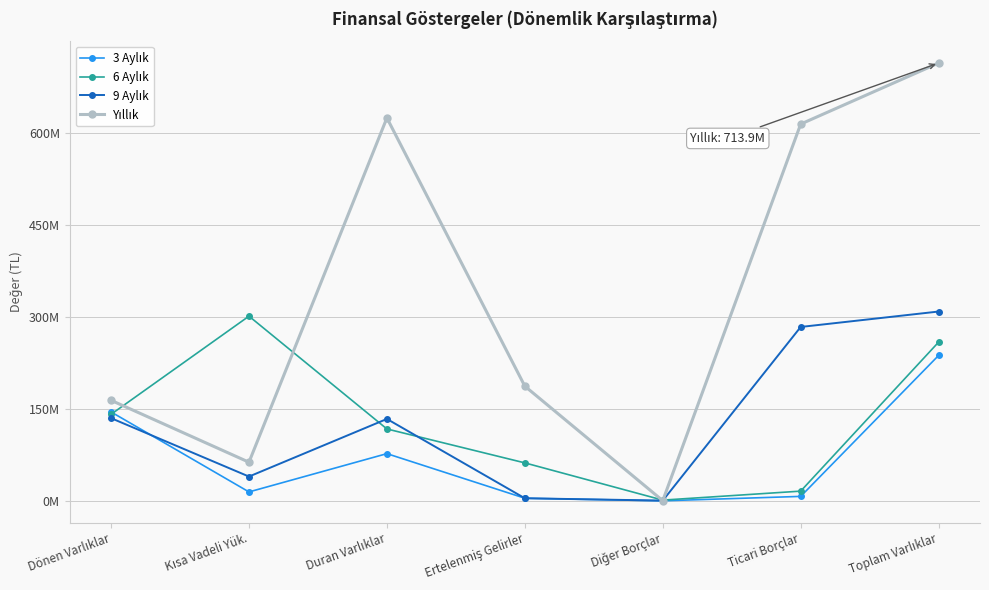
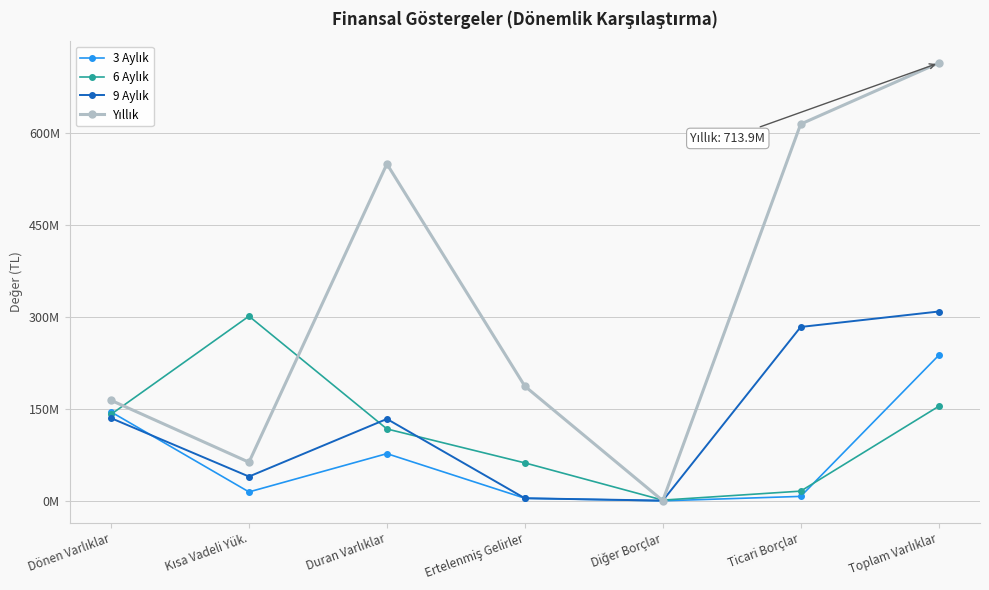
Yıllık, Duran Varlıklar: 620000000 -> 550000000
6 Aylık, Toplam Varlıklar: 260000000 -> 150000000
